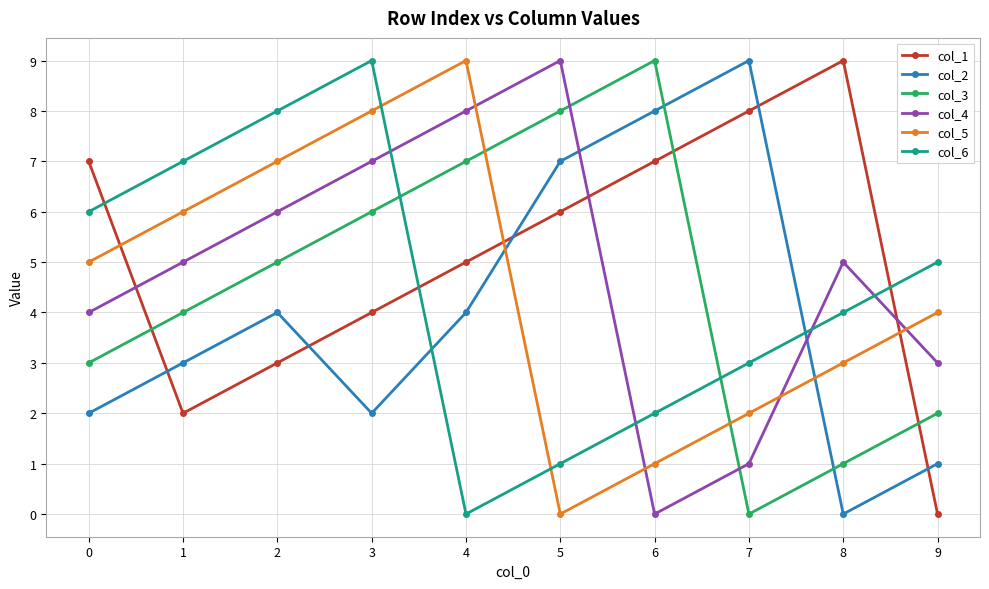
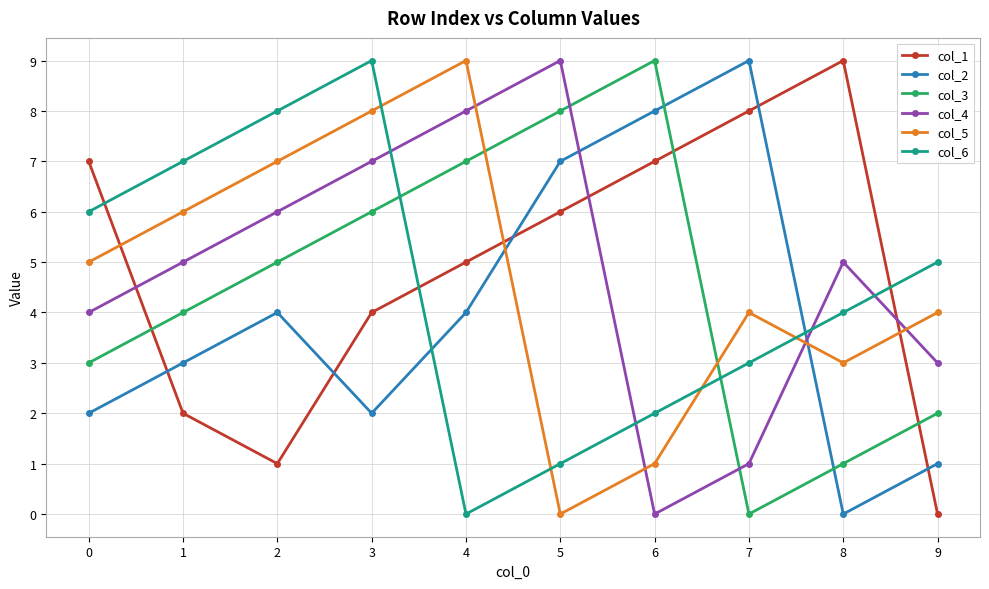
col_1, 2: 3 -> 1
col_5, 7: 2 -> 4
